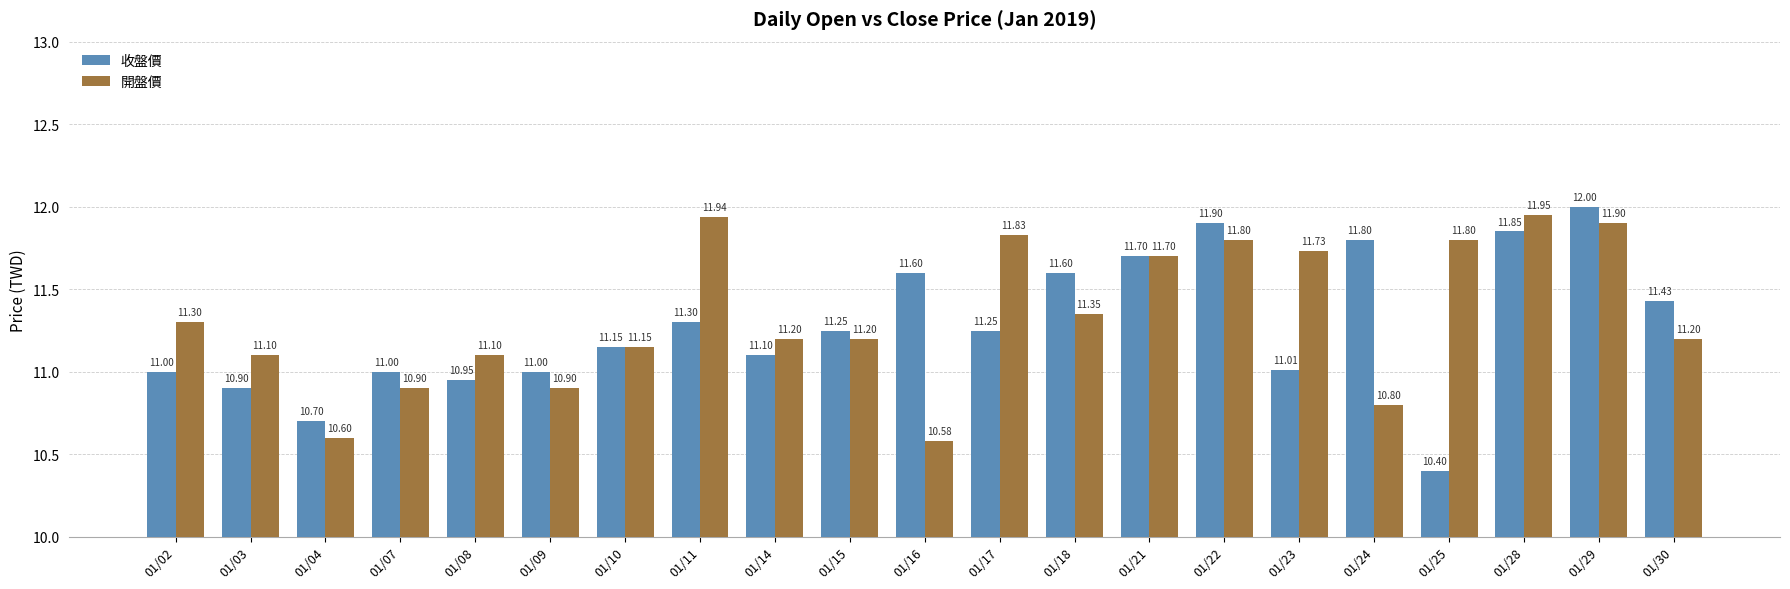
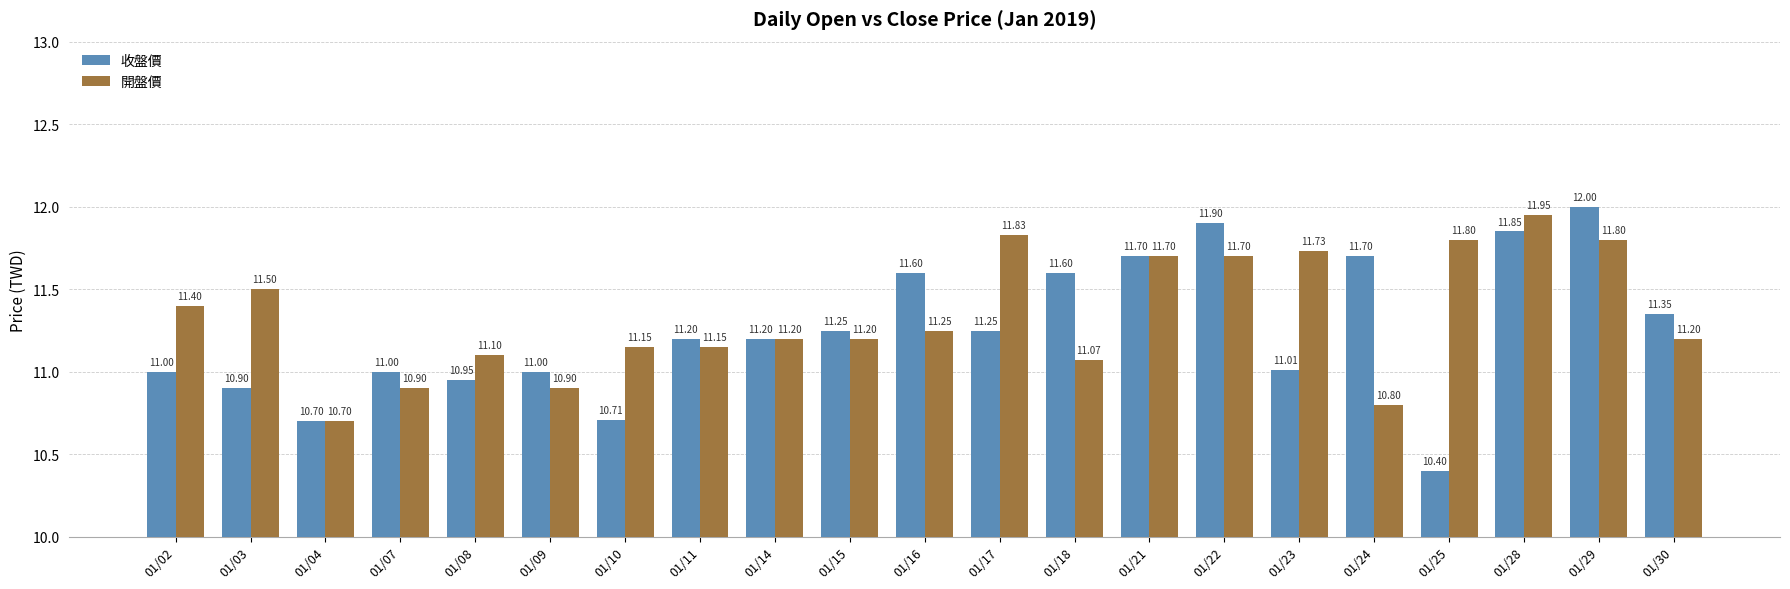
開盤價, 01/02: 11.30 -> 11.40
開盤價, 01/03: 11.10 -> 11.50
開盤價, 01/04: 10.60 -> 10.70
收盤價, 01/10: 11.15 -> 10.71
收盤價, 01/11: 11.30 -> 11.20
開盤價, 01/11: 11.94 -> 11.15
收盤價, 01/14: 11.10 -> 11.20
開盤價, 01/16: 10.58 -> 11.25
開盤價, 01/18: 11.35 -> 11.07
開盤價, 01/22: 11.80 -> 11.70
收盤價, 01/24: 11.80 -> 11.70
開盤價, 01/29: 11.90 -> 11.80
收盤價, 01/30: 11.43 -> 11.35
